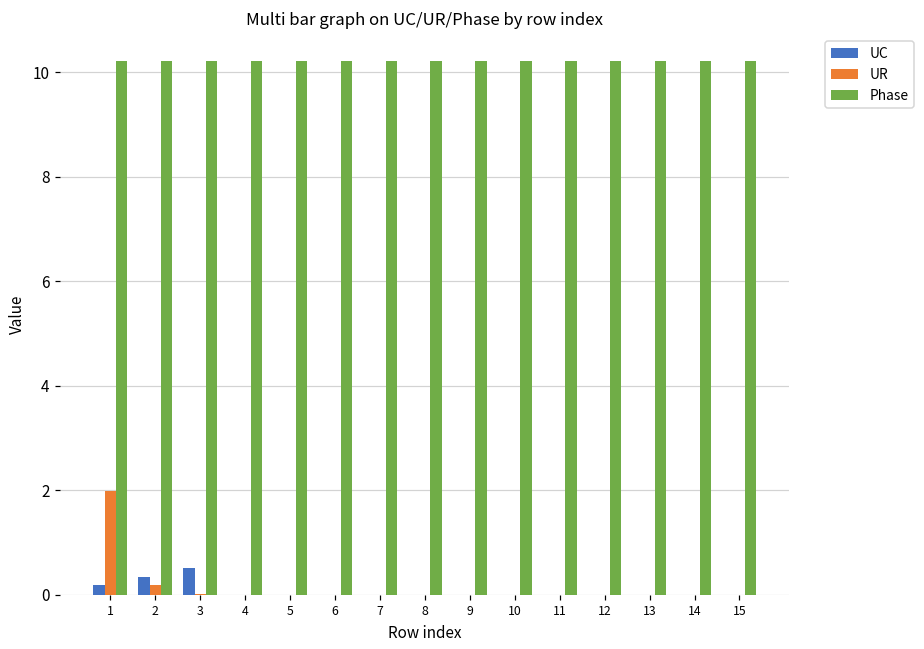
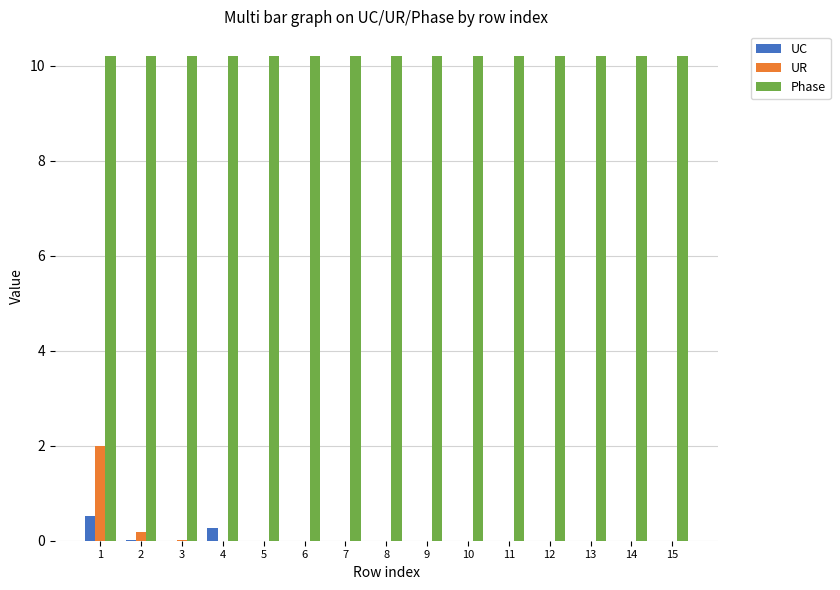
UC, 1: 0.2 -> 0.5
UC, 2: 0.3 -> 0.0
UC, 3: 0.5 -> 0.0
UC, 4: 0.0 -> 0.3
